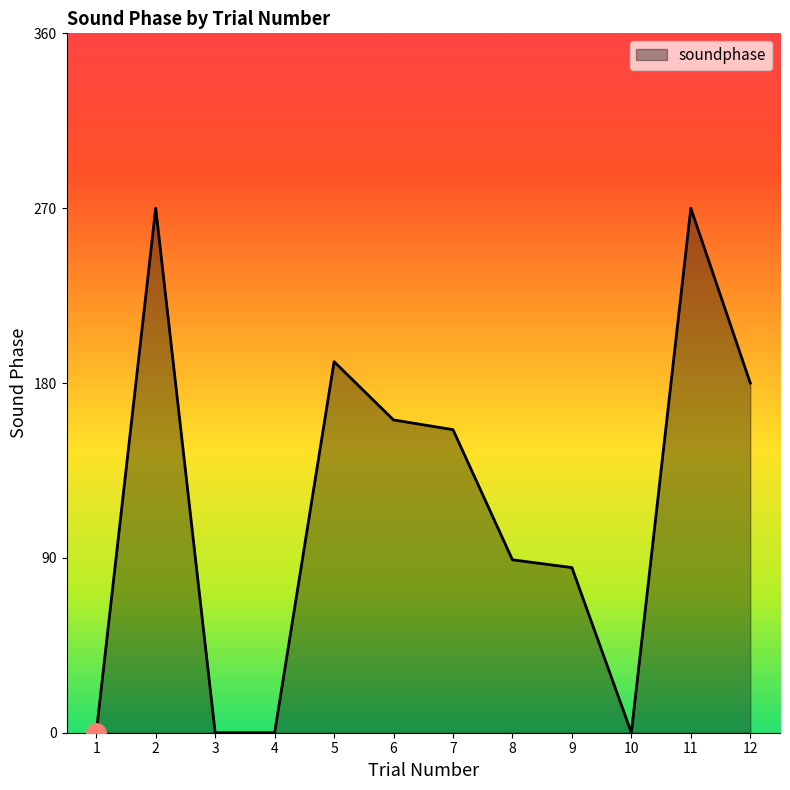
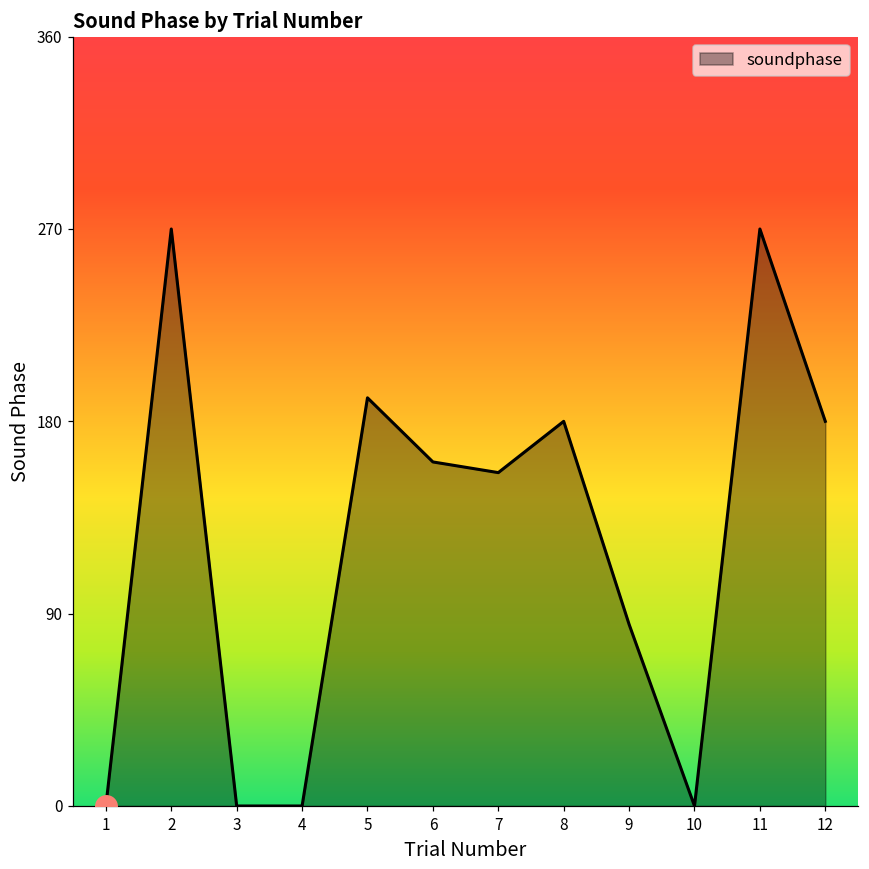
soundphase, 8: 89 -> 180
